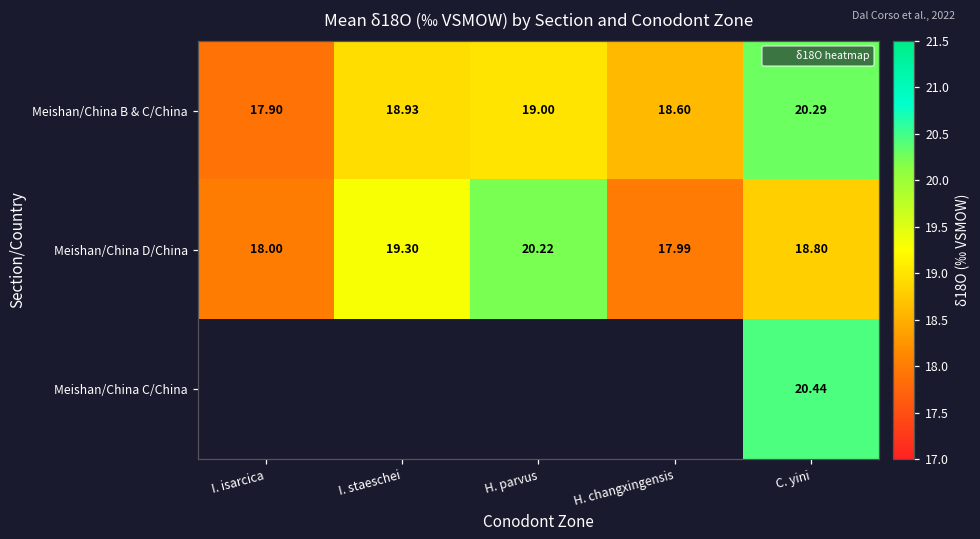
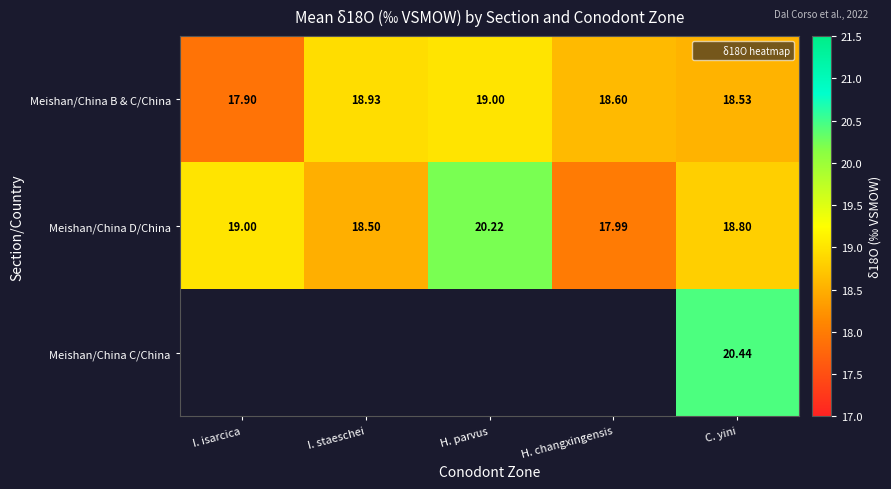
Meishan/China B & C/China, C. yini: 20.29 -> 18.53
Meishan/China D/China, I. isarcica: 18.00 -> 19.00
Meishan/China D/China, I. staeschei: 19.30 -> 18.50
